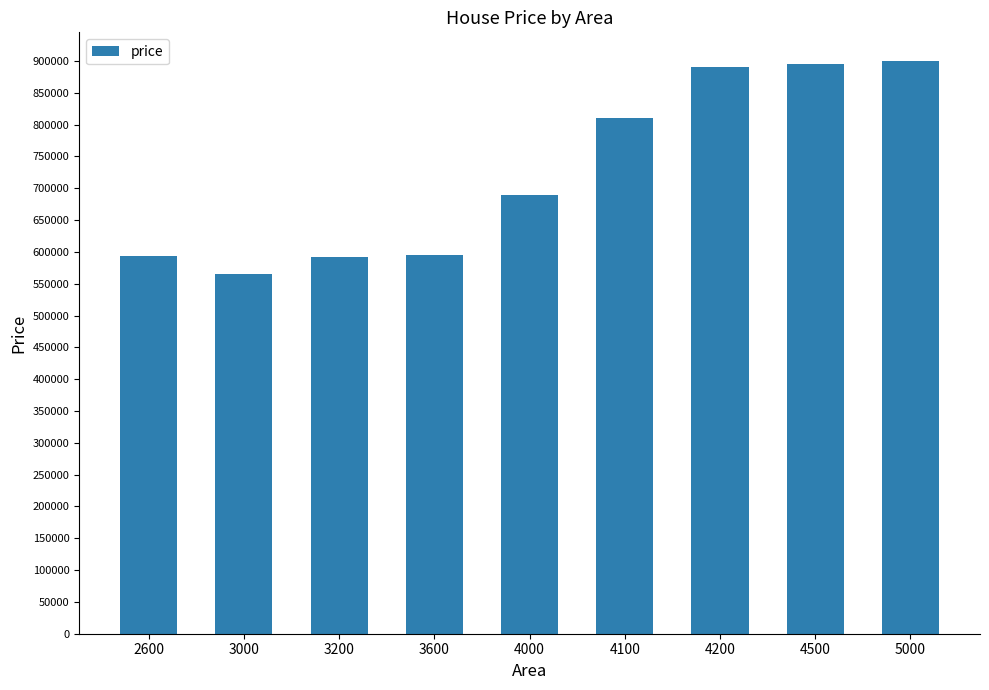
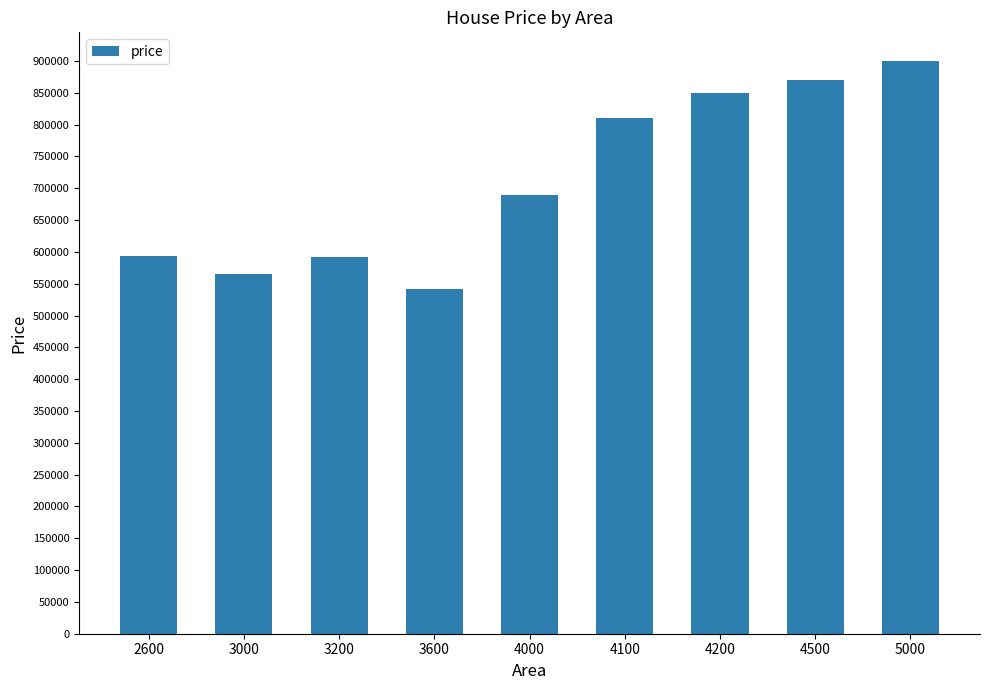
3600: 600000 -> 540000
4200: 890000 -> 850000
4500: 900000 -> 870000
